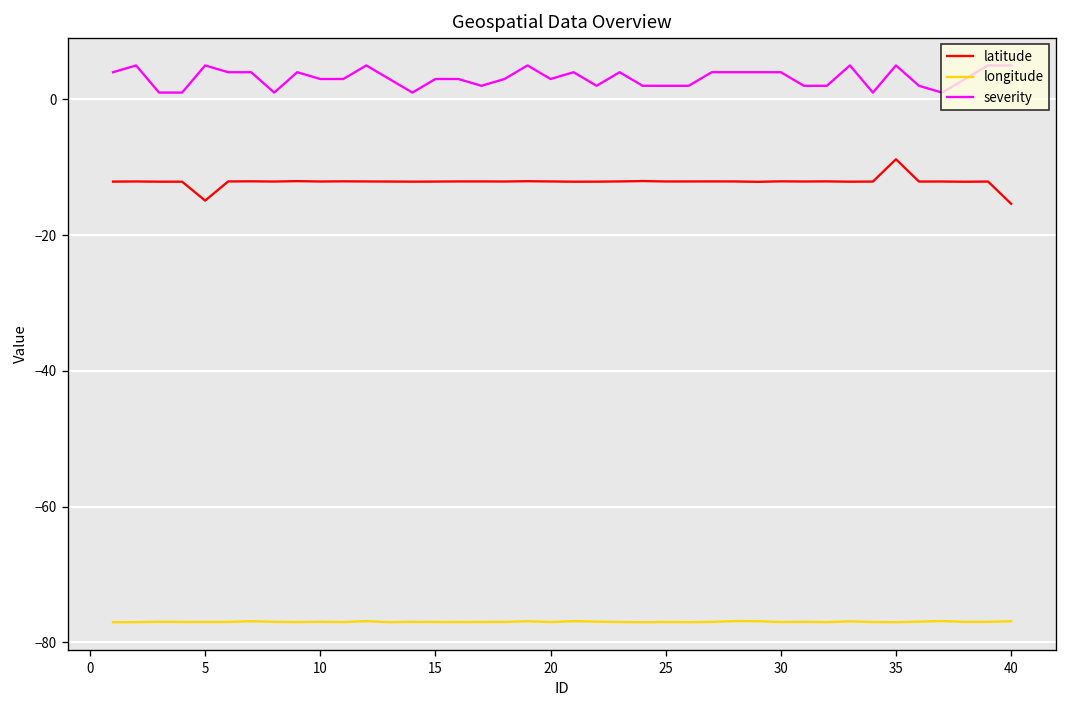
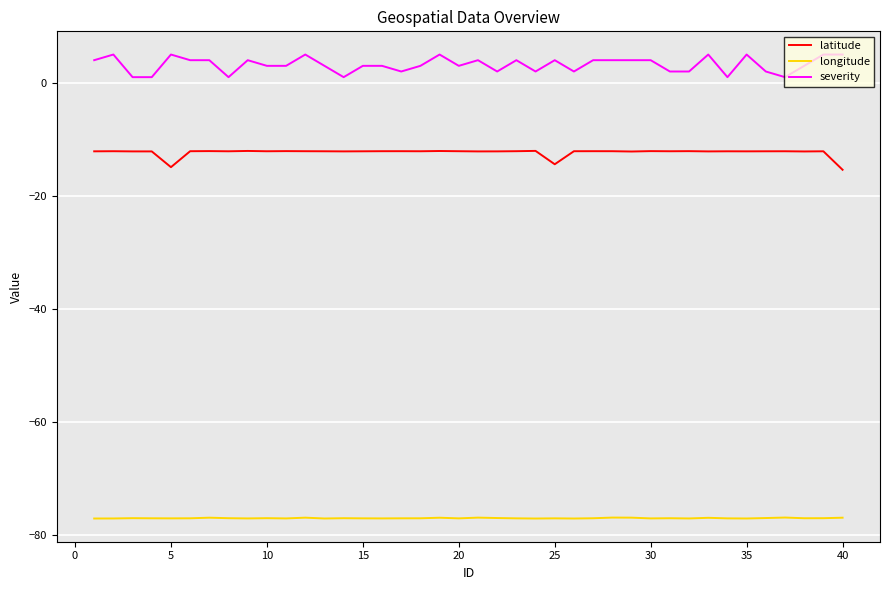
latitude, 25: -12 -> -14
severity, 25: 2 -> 4
latitude, 35: -9 -> -12
